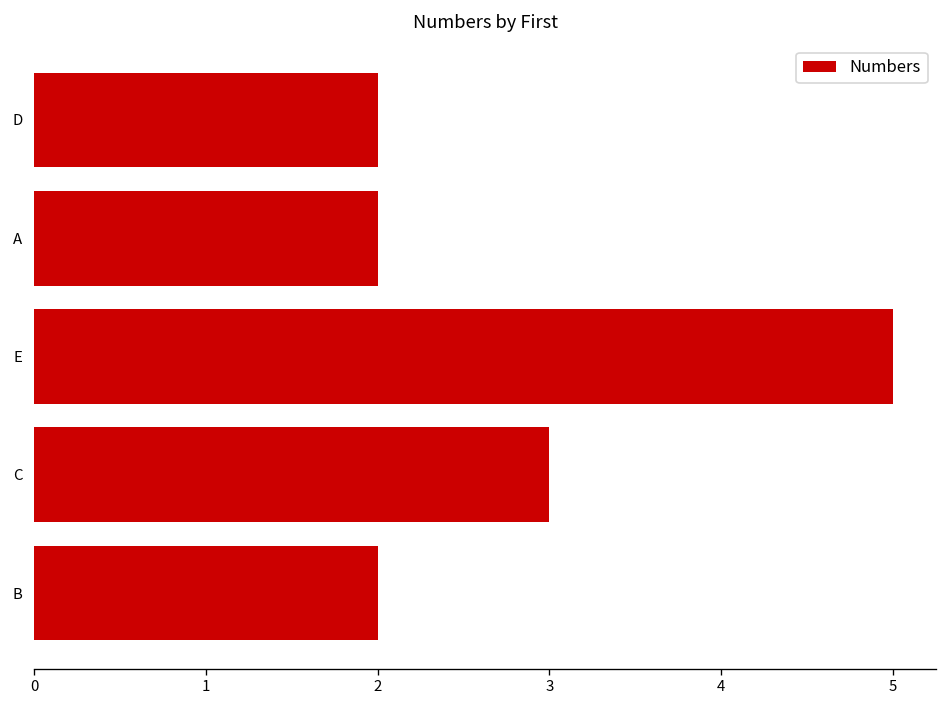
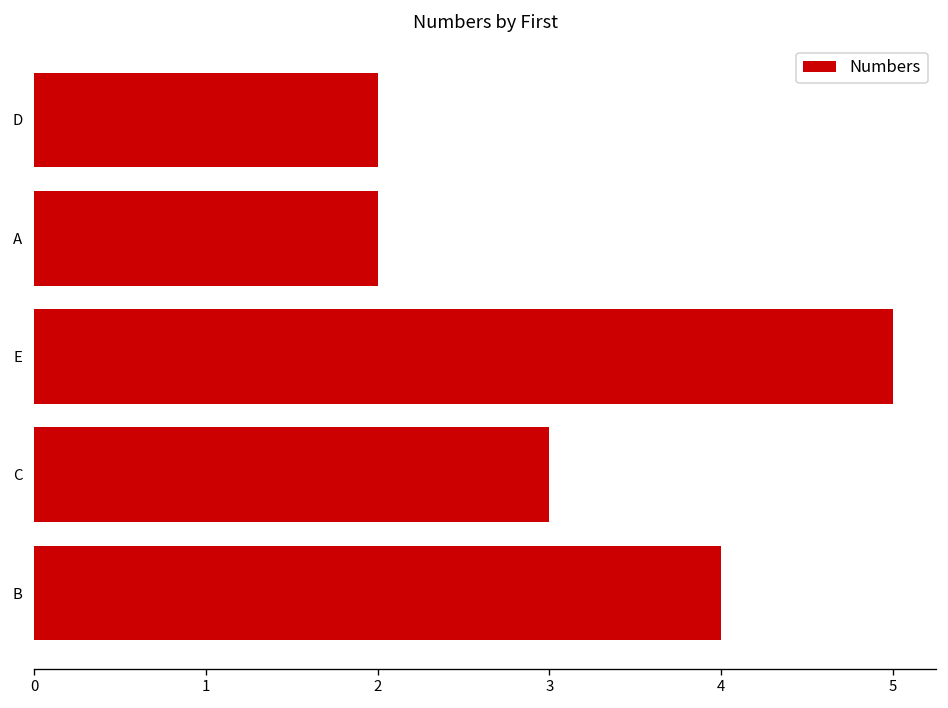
B: 2 -> 4
